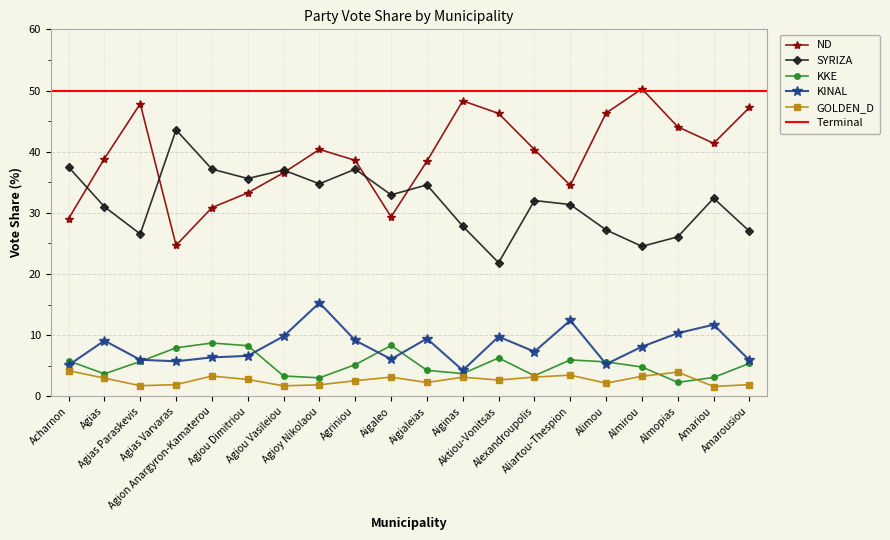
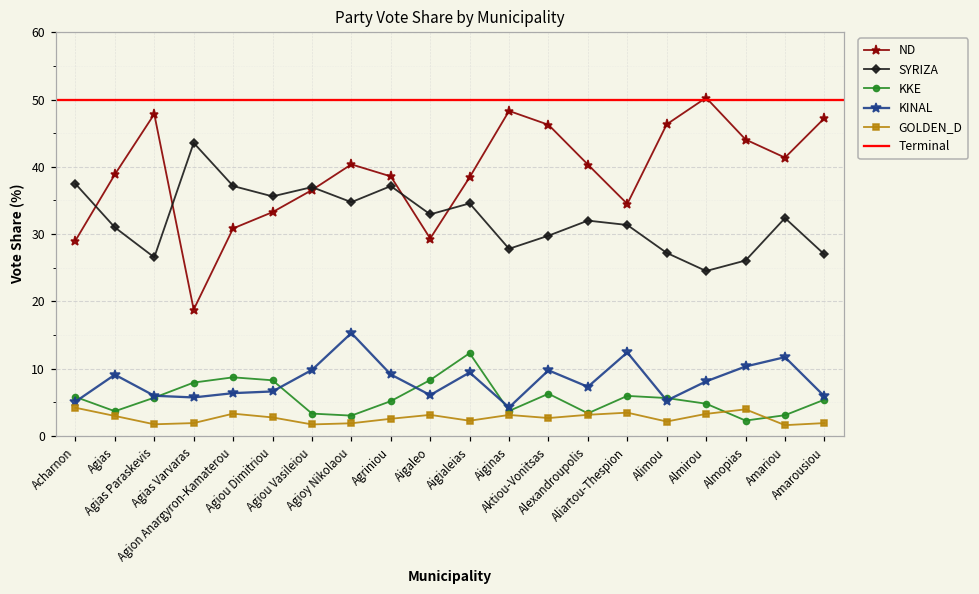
ND, Agias Varvaras: 25 -> 19
KKE, Aigialeias: 4 -> 12
SYRIZA, Aktiou-Vonitsas: 22 -> 30
